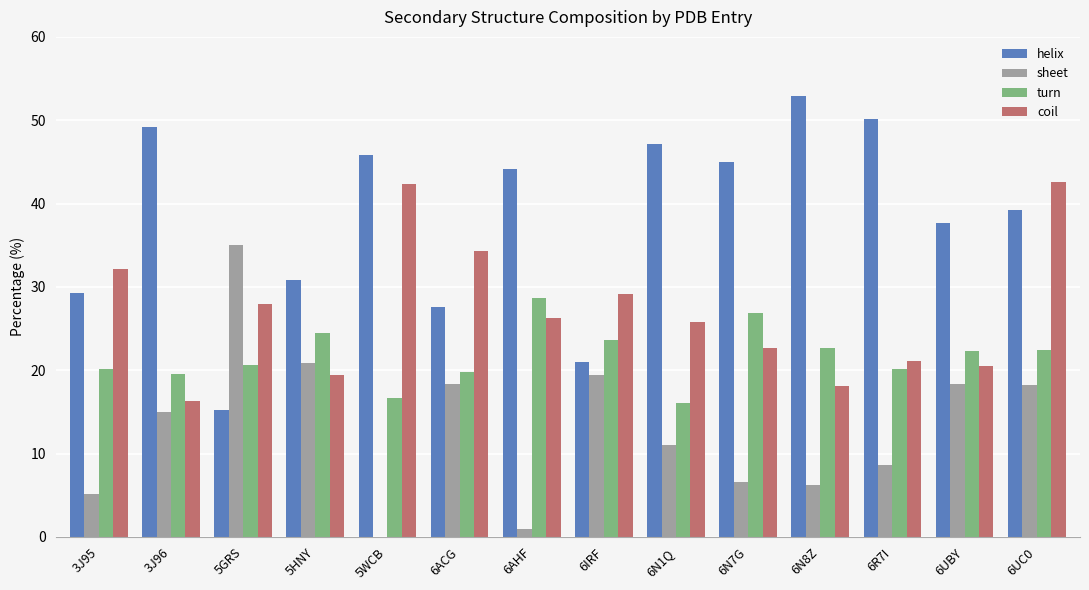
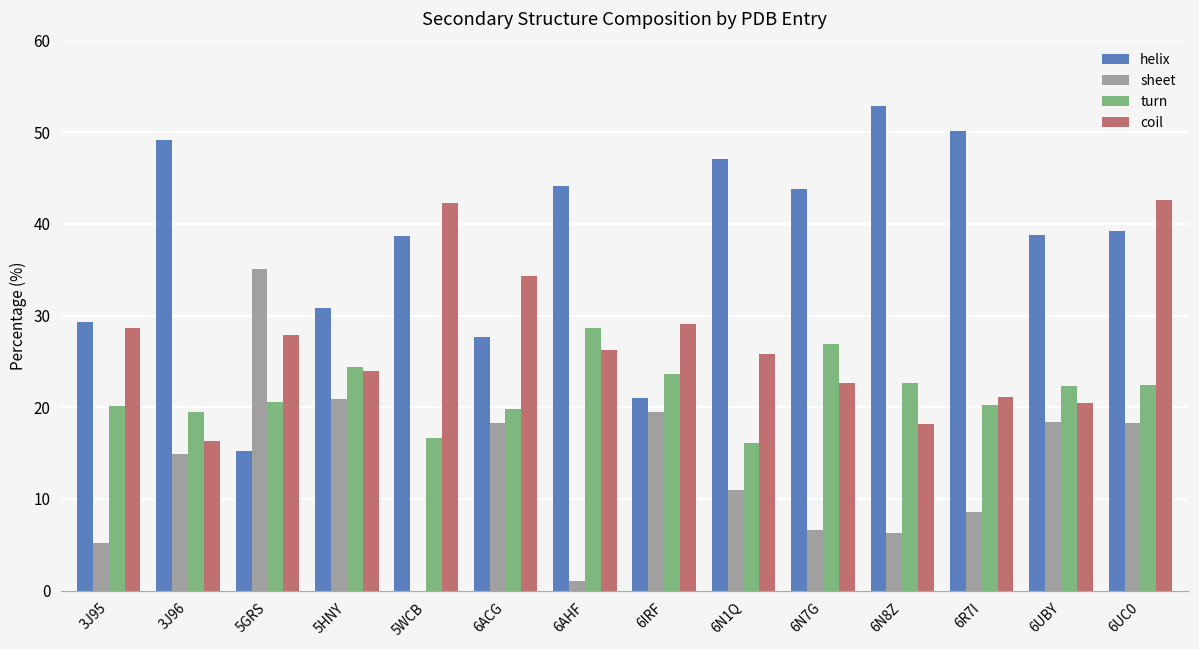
coil, 3J95: 32 -> 29
coil, 5HNY: 19 -> 24
helix, 5WCB: 46 -> 39
helix, 6N7G: 45 -> 44
helix, 6UBY: 38 -> 39
